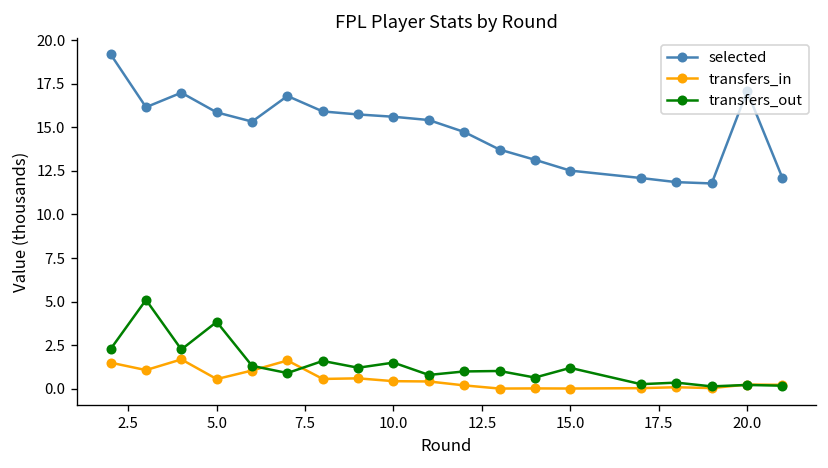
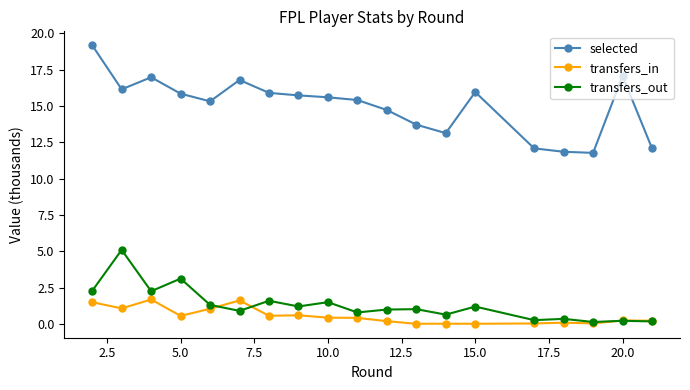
transfers_out, 5.0: 3.8 -> 3.1
selected, 15.0: 12.5 -> 16.0
